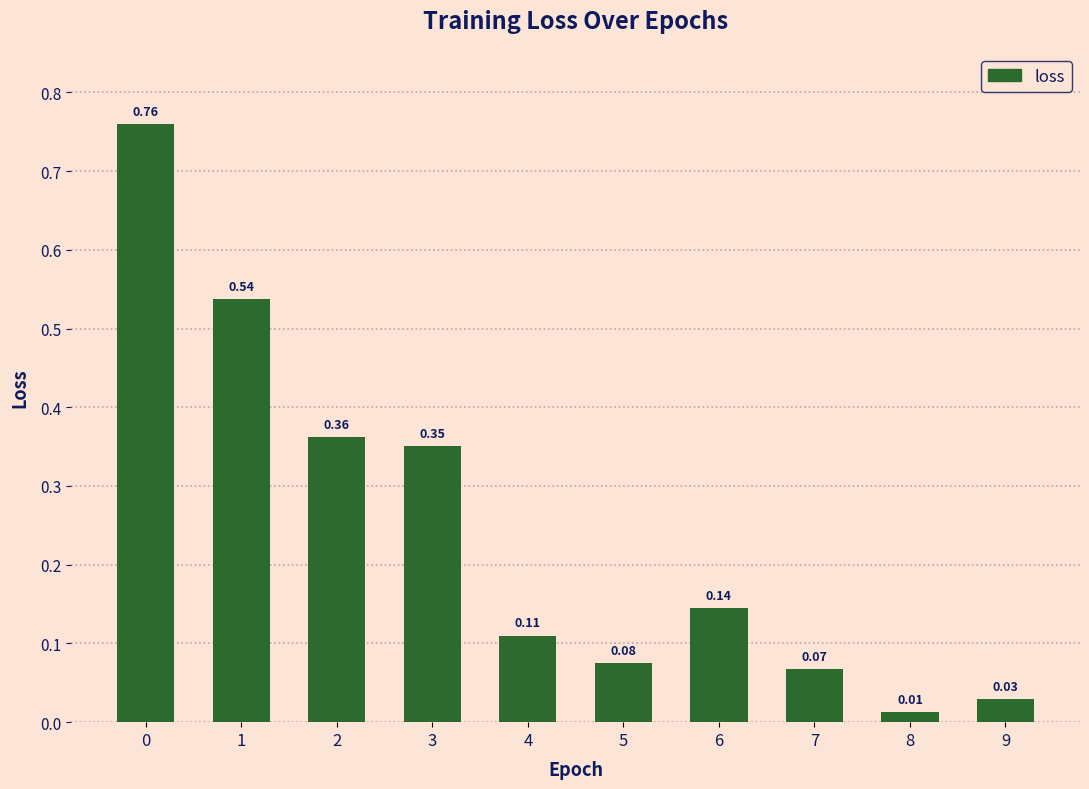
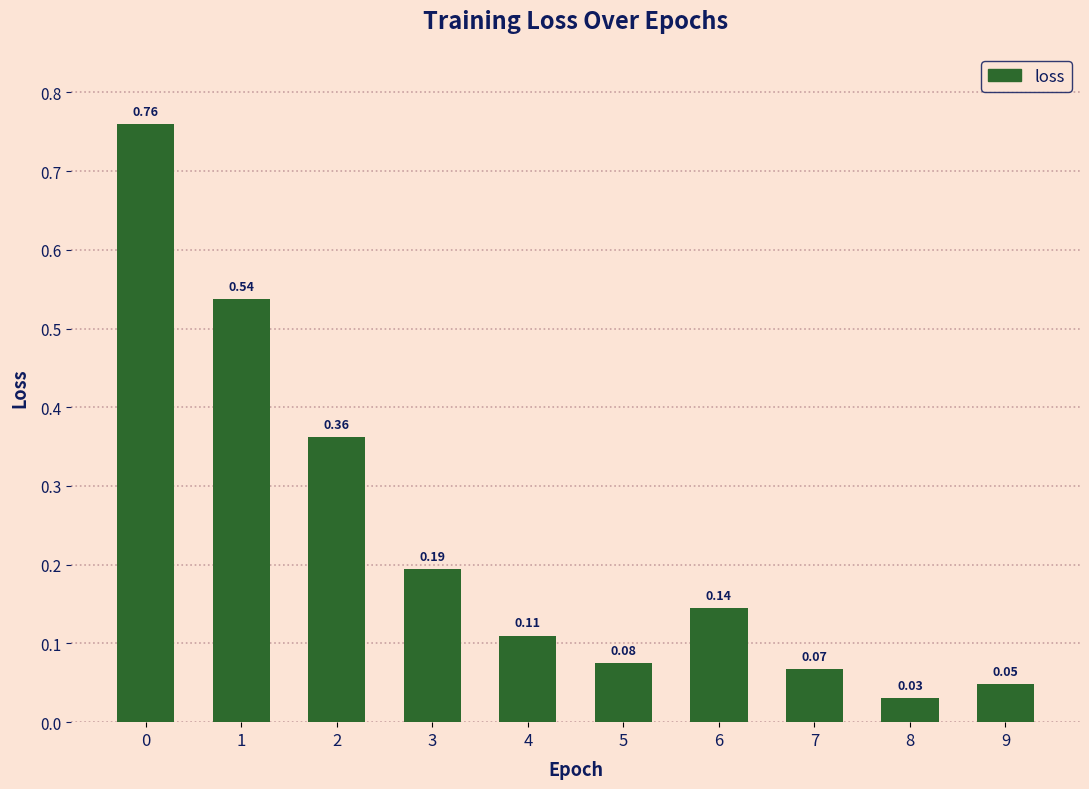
3: 0.35 -> 0.19
8: 0.01 -> 0.03
9: 0.03 -> 0.05
